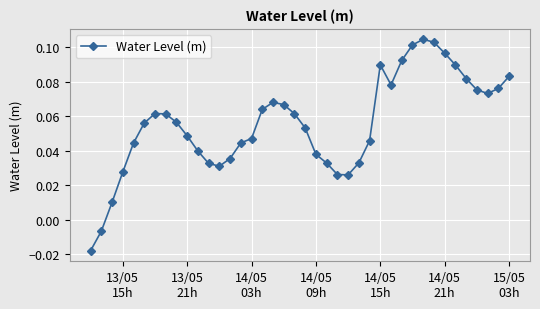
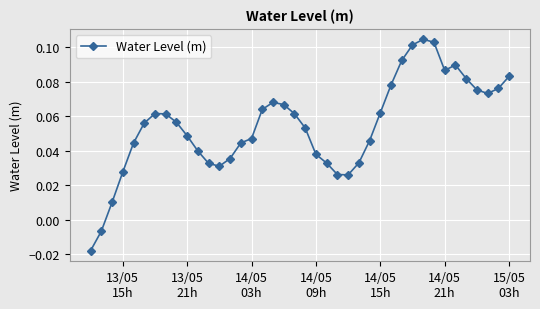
14/05 15h: 0.090 -> 0.062
14/05 21h: 0.096 -> 0.086
